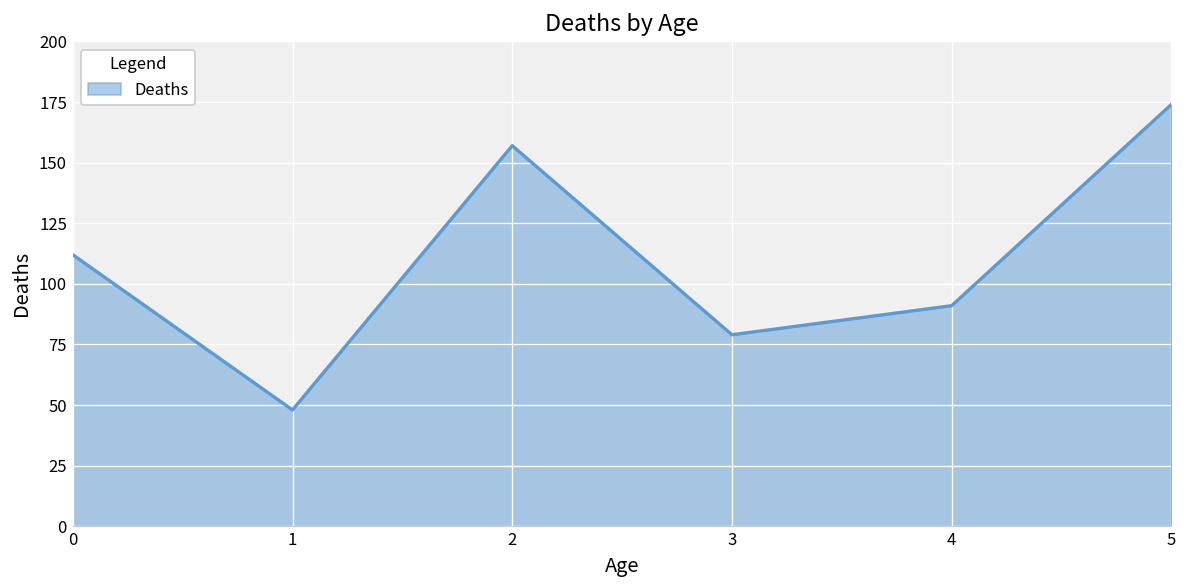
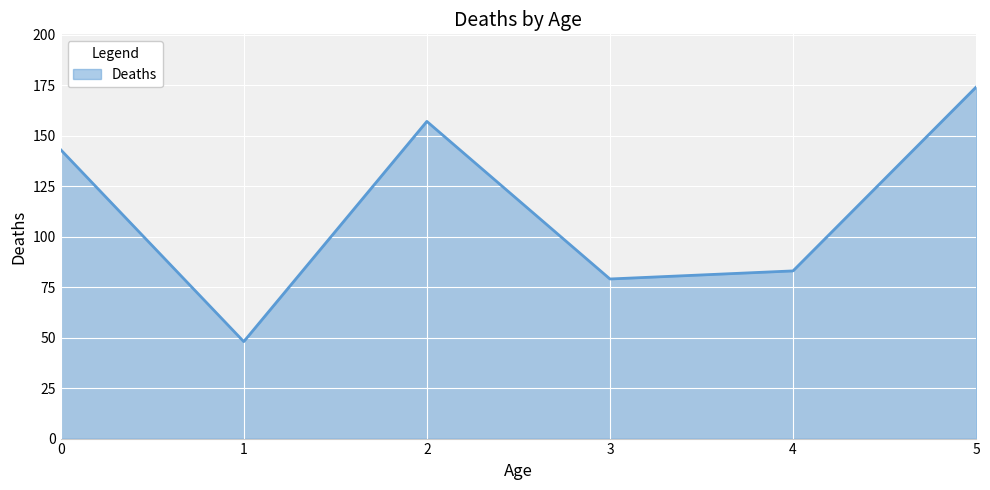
0: 112 -> 143
4: 91 -> 83
